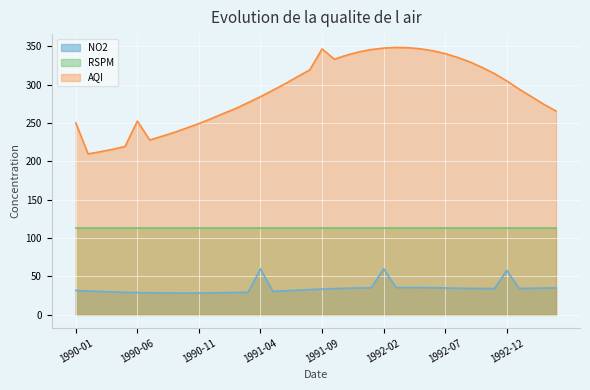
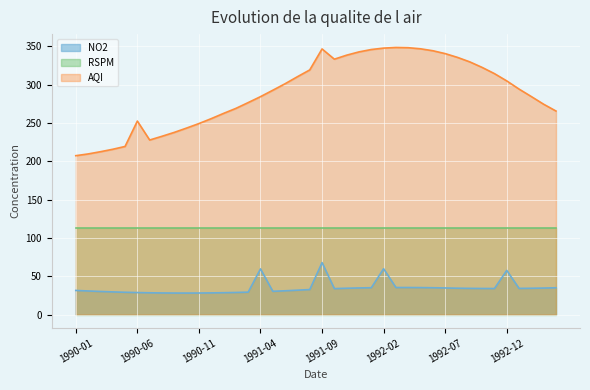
AQI, 1990-01: 250 -> 210
NO2, 1991-09: 30 -> 70
